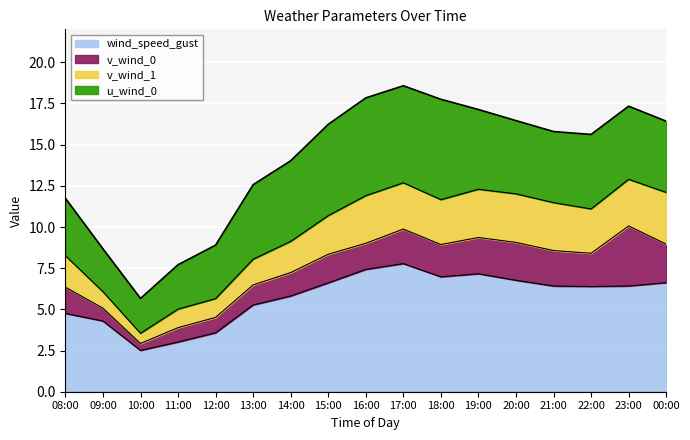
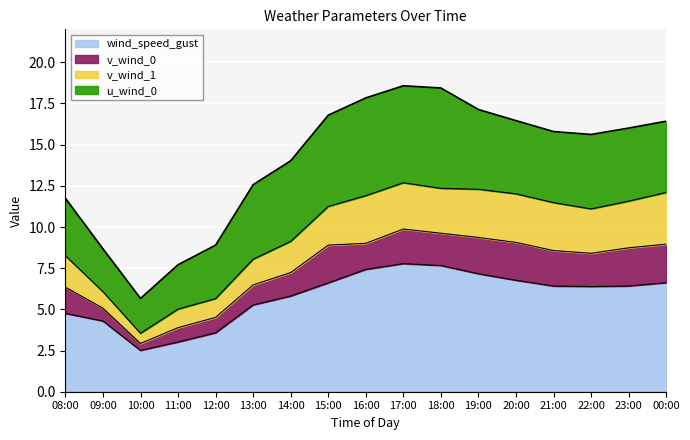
v_wind_0, 15:00: 1.7 -> 2.3
wind_speed_gust, 18:00: 7.0 -> 7.7
v_wind_0, 23:00: 3.6 -> 2.3
